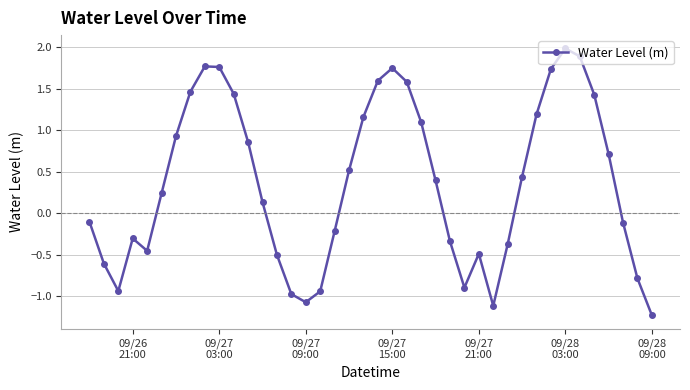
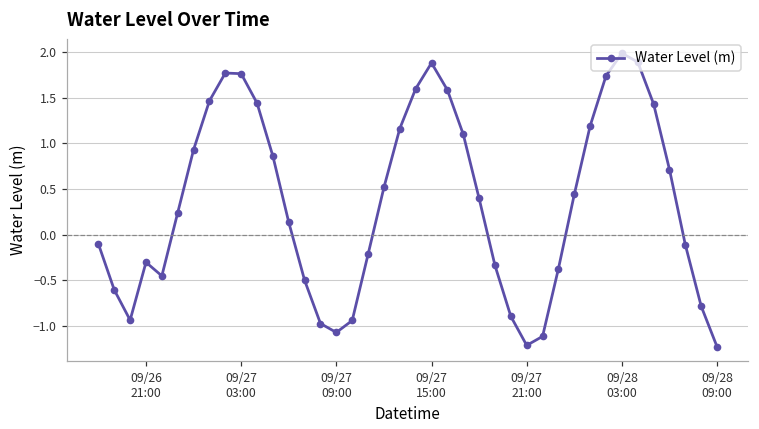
09/27 15:00: 1.7 -> 1.9
09/27 21:00: -0.5 -> -1.2
